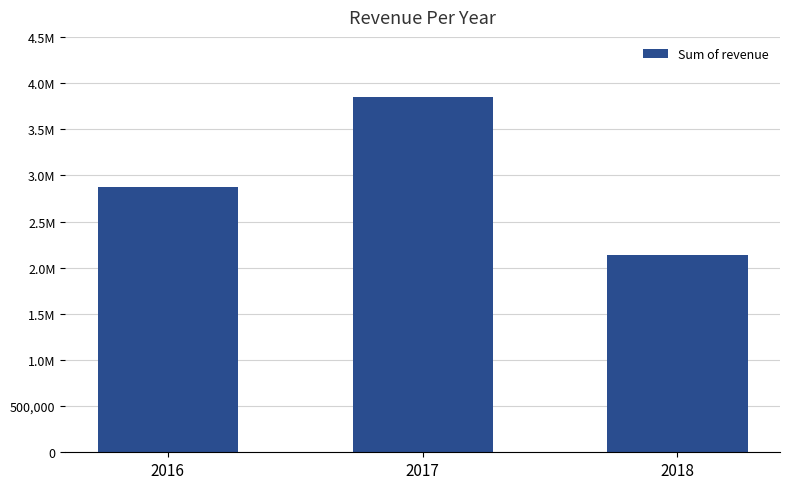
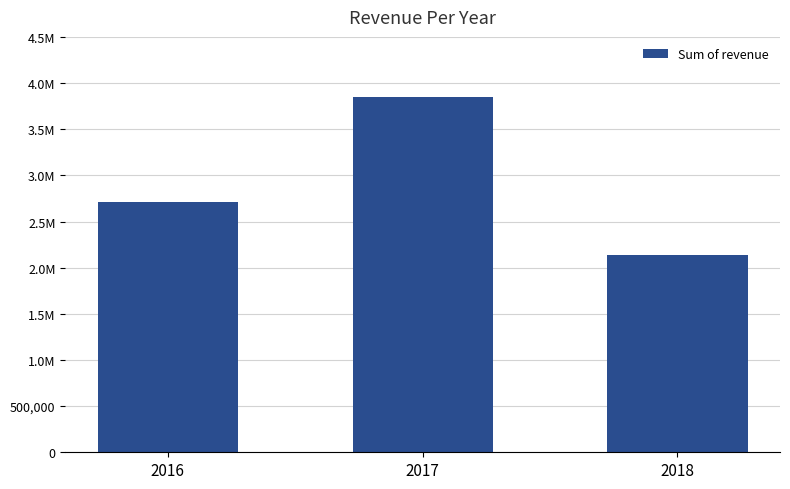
2016: 2,900,000 -> 2,700,000
